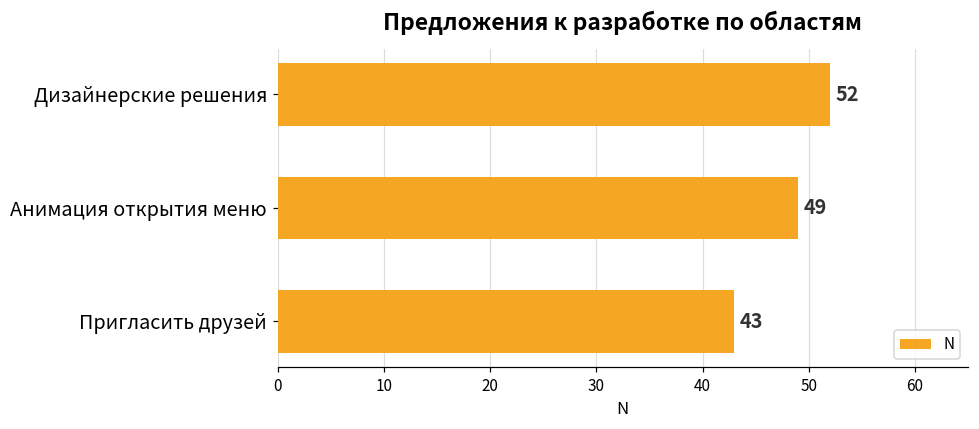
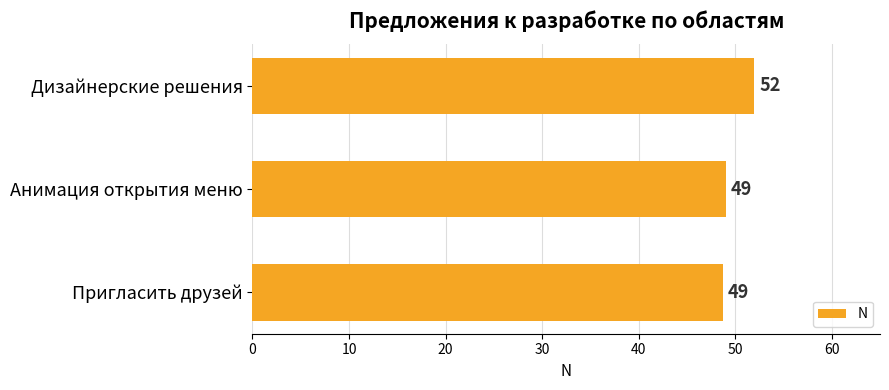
Пригласить друзей: 43 -> 49
